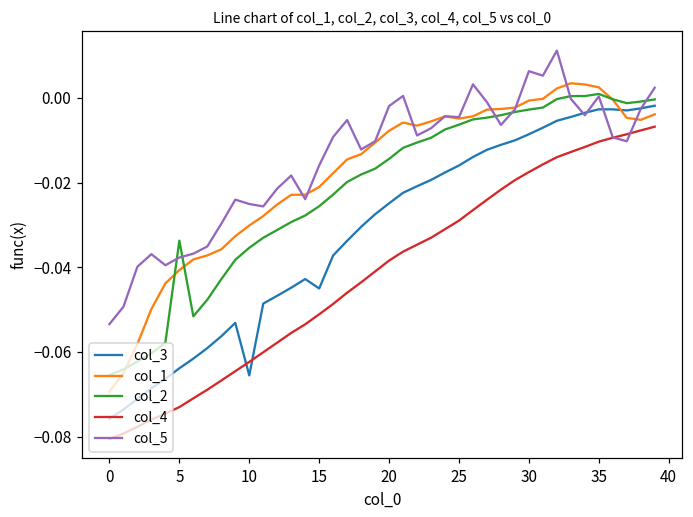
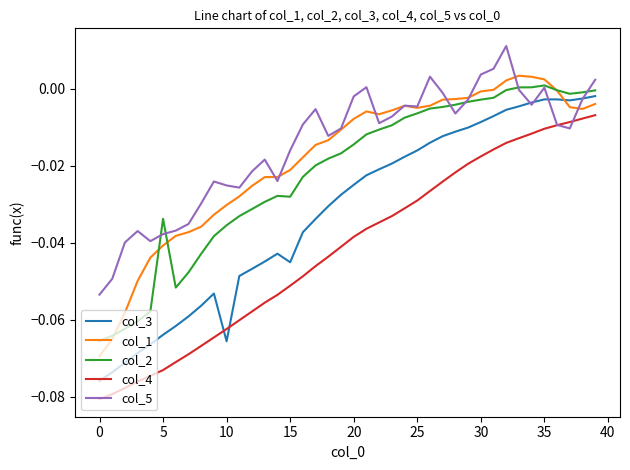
col_2, 15: -0.026 -> -0.028
col_5, 30: 0.006 -> 0.004
